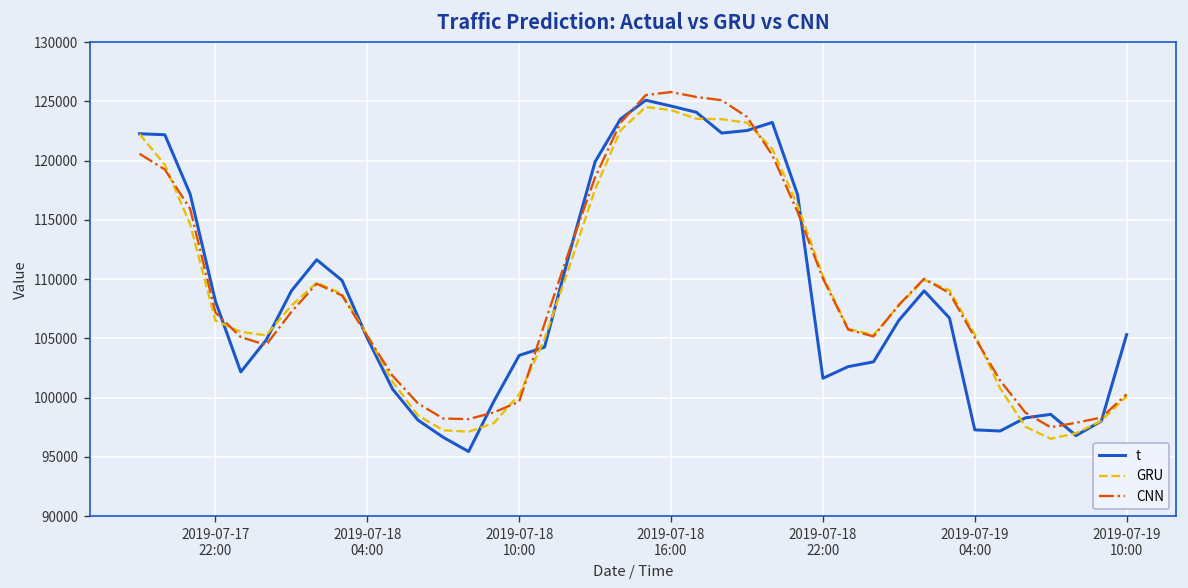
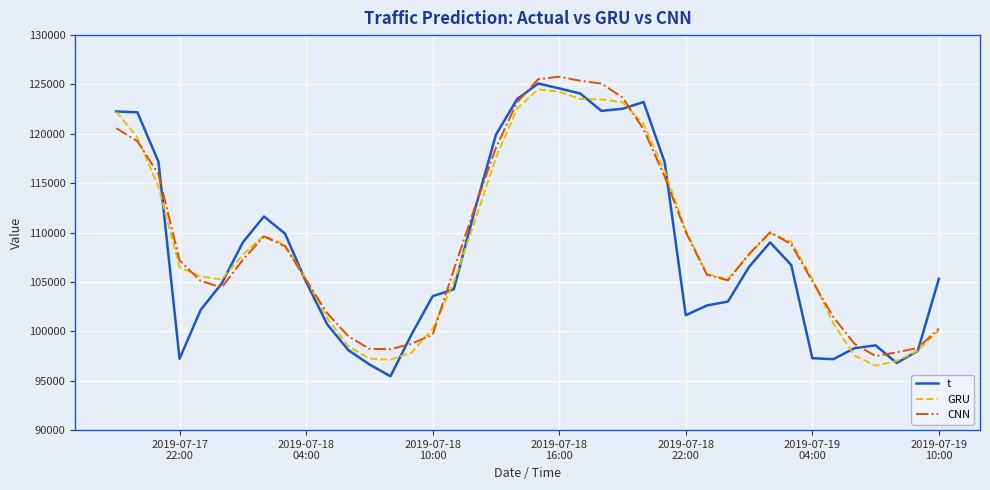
t, 2019-07-17 22:00: 108000 -> 97000
